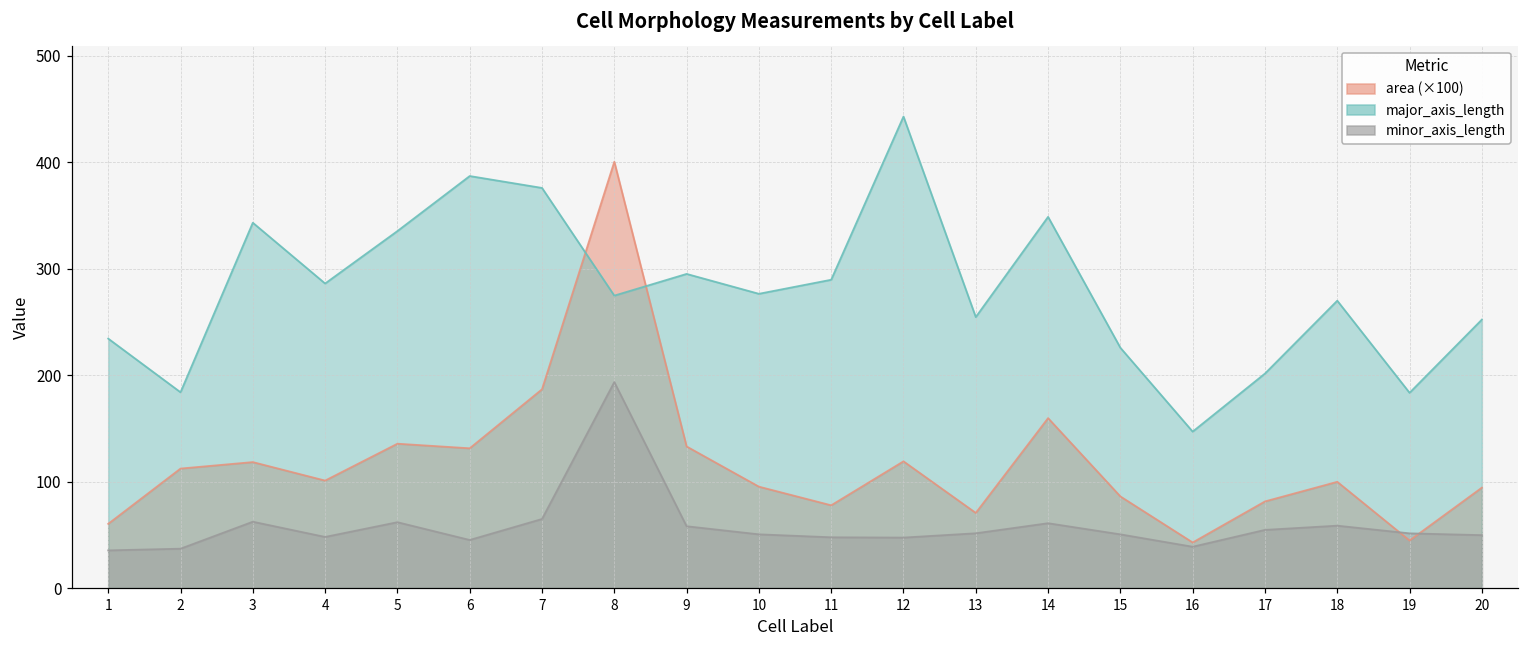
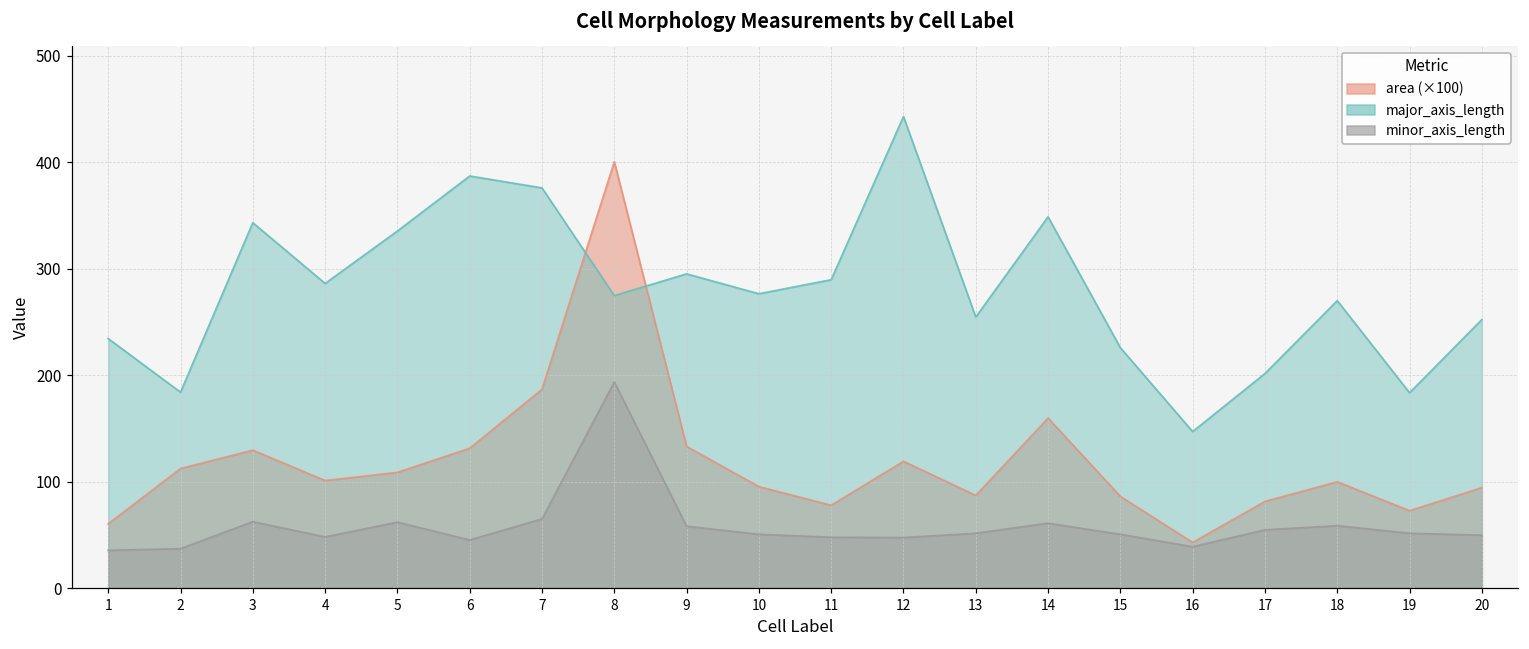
area (×100), 3: 120 -> 130
area (×100), 5: 140 -> 110
area (×100), 13: 70 -> 90
area (×100), 19: 40 -> 70
